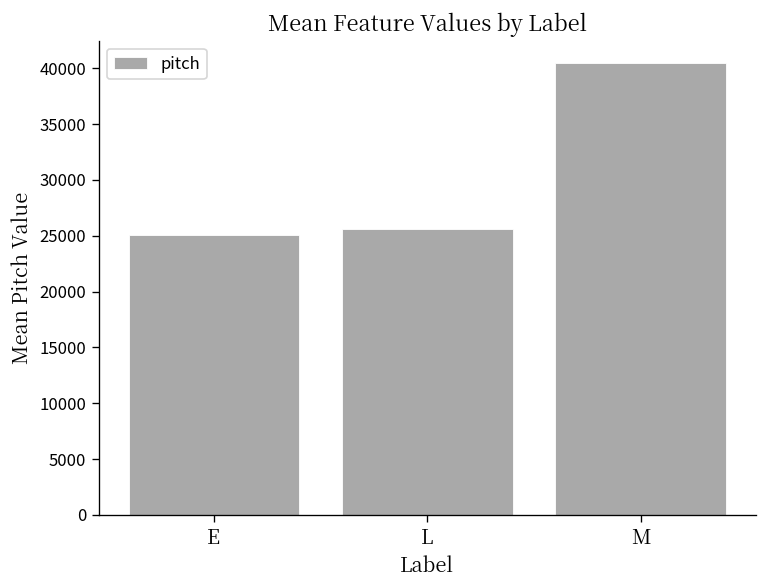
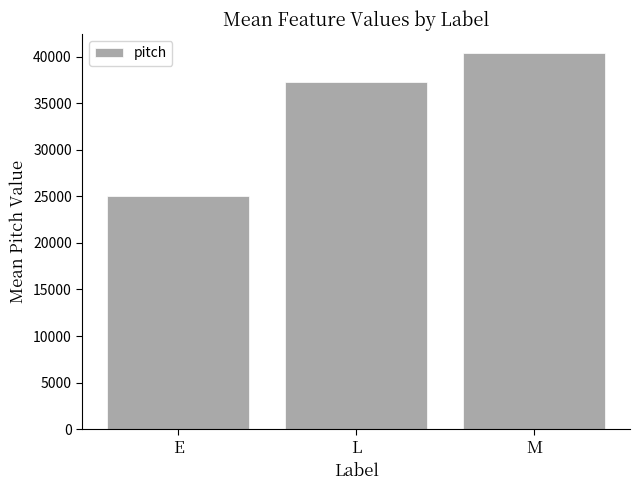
L: 26000 -> 37000
